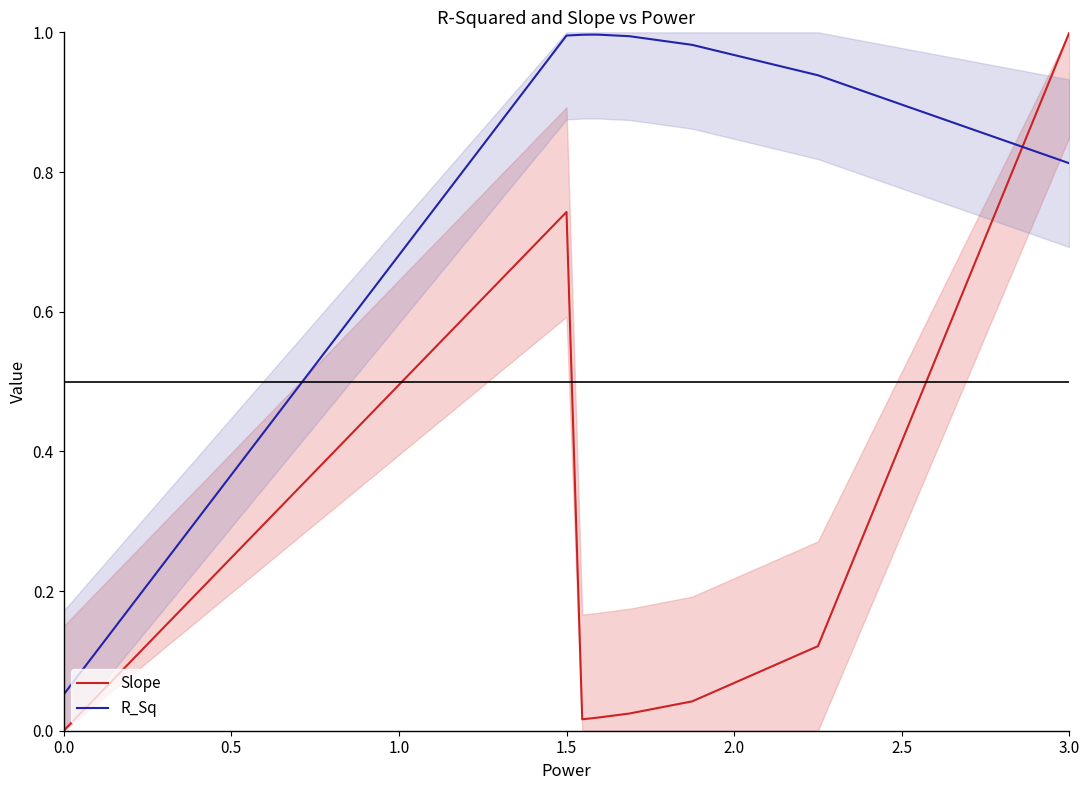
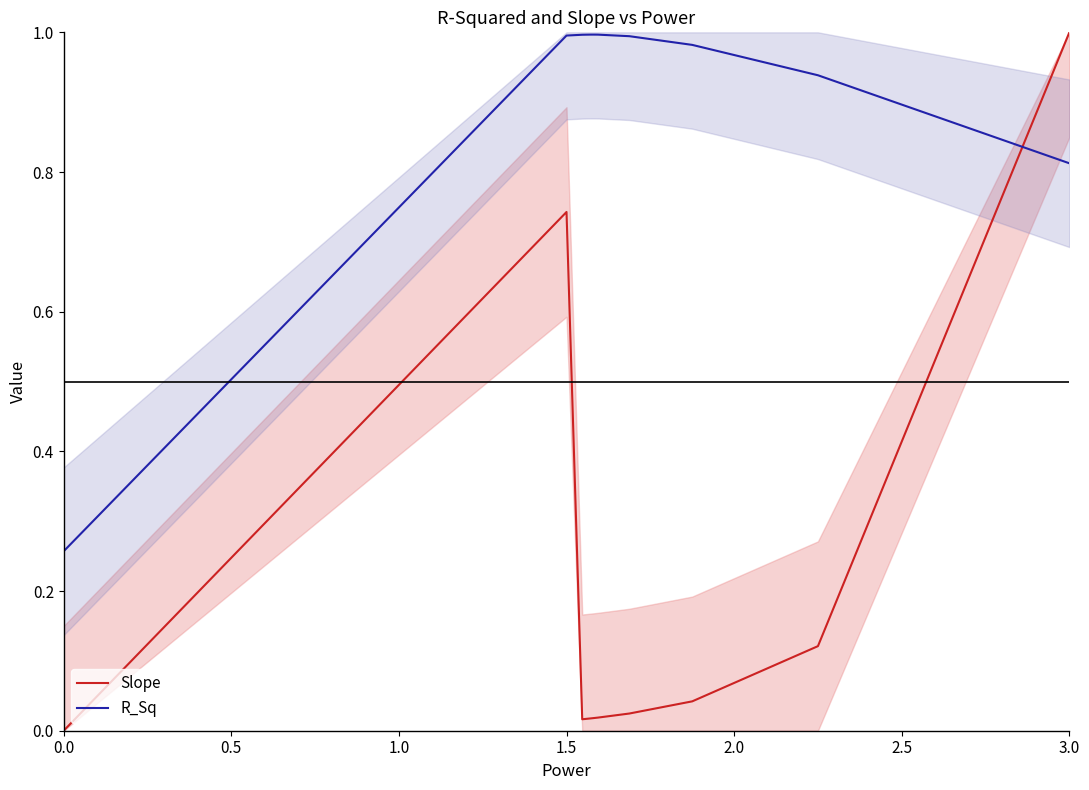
R_Sq, 0.0: 0.05 -> 0.26
